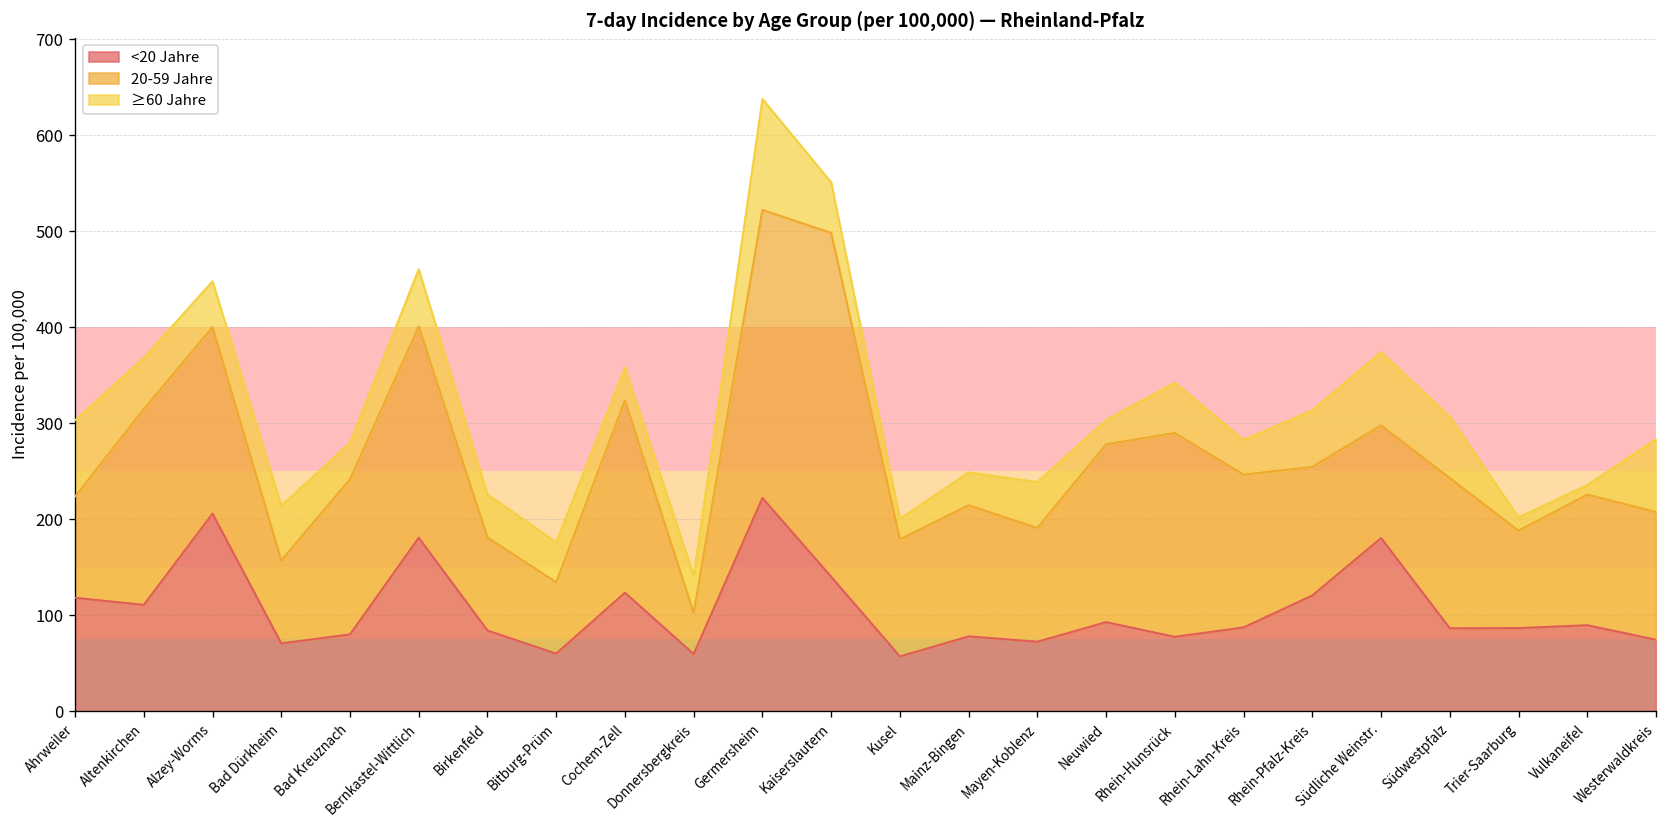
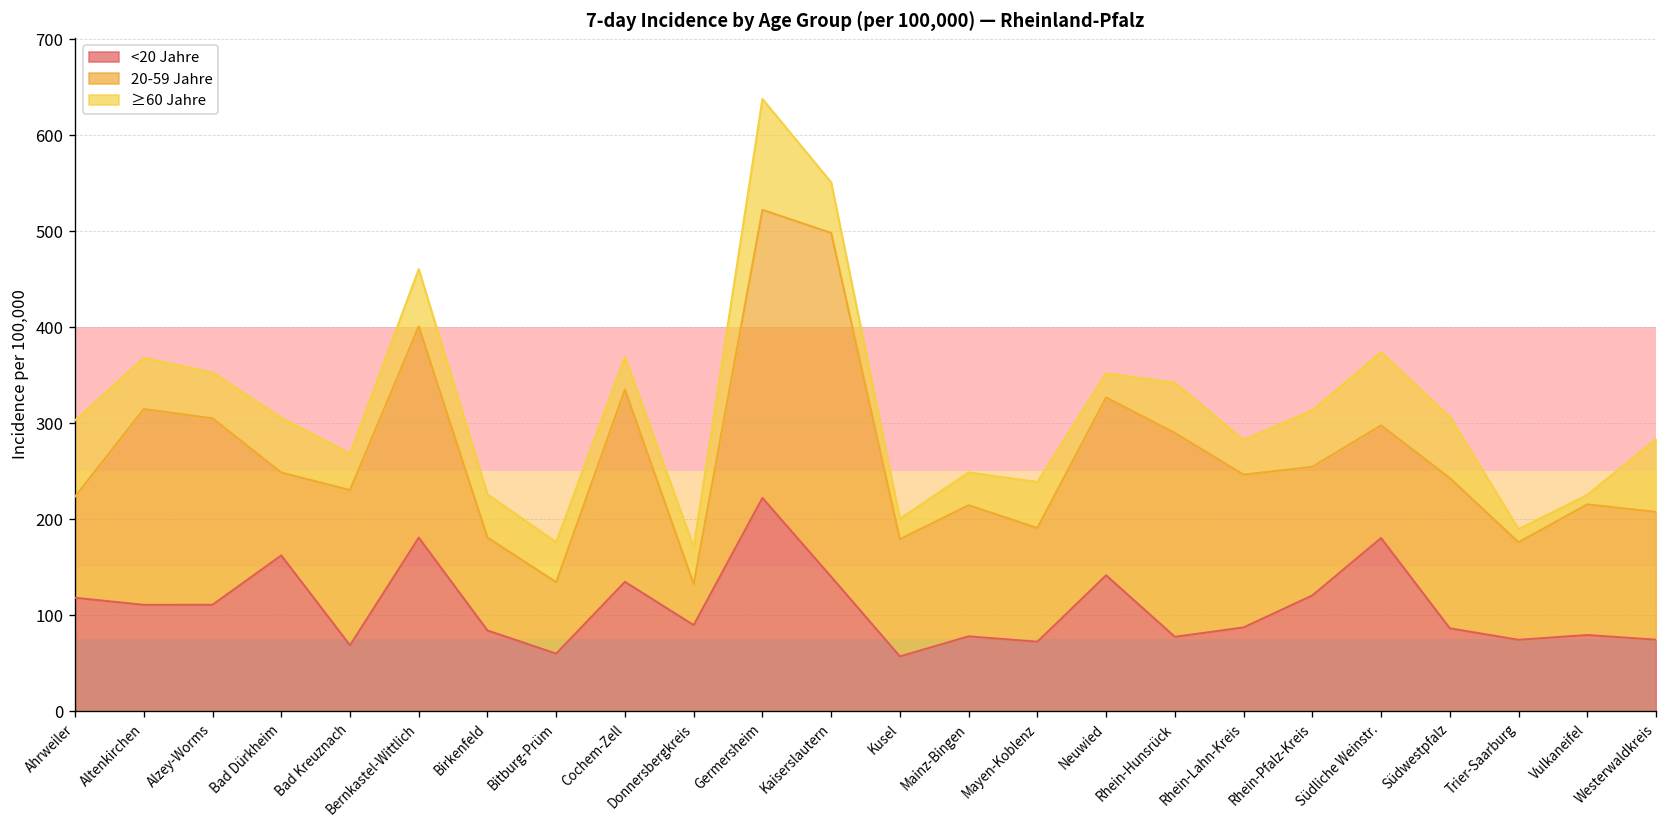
<20 Jahre, Alzey-Worms: 210 -> 110
<20 Jahre, Bad Dürkheim: 70 -> 160
<20 Jahre, Bad Kreuznach: 80 -> 70
<20 Jahre, Cochem-Zell: 120 -> 130
<20 Jahre, Donnersbergkreis: 60 -> 90
<20 Jahre, Neuwied: 90 -> 140
<20 Jahre, Trier-Saarburg: 90 -> 70
<20 Jahre, Vulkaneifel: 90 -> 80
